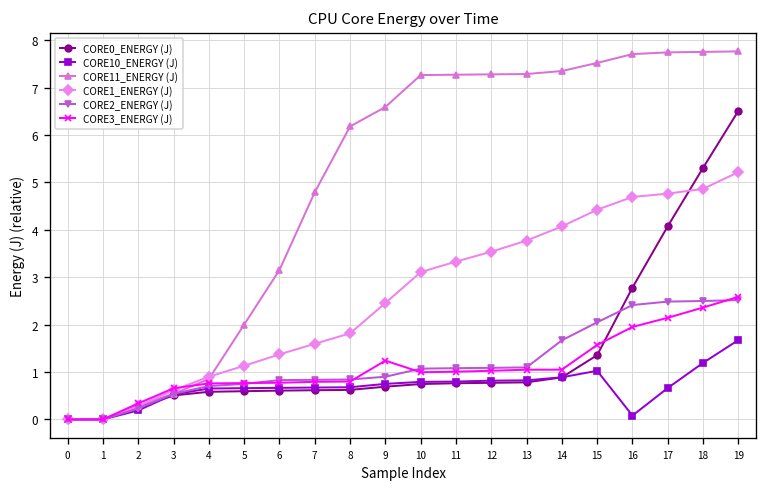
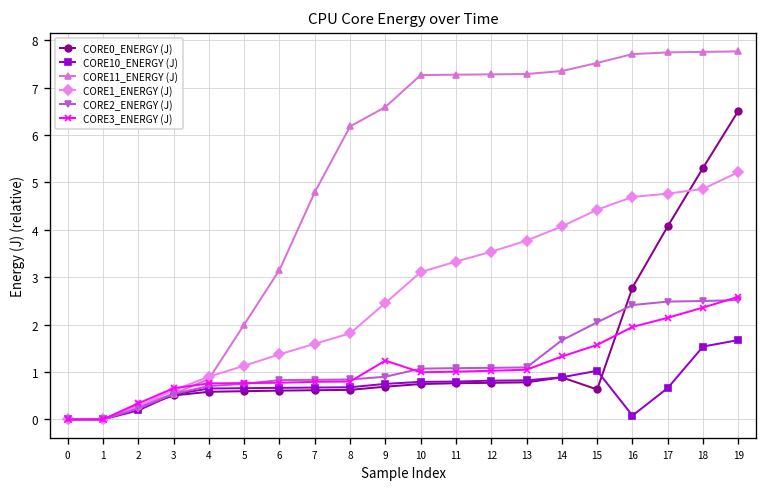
CORE3_ENERGY (J), 14: 1.1 -> 1.3
CORE0_ENERGY (J), 15: 1.4 -> 0.6
CORE10_ENERGY (J), 18: 1.2 -> 1.5
